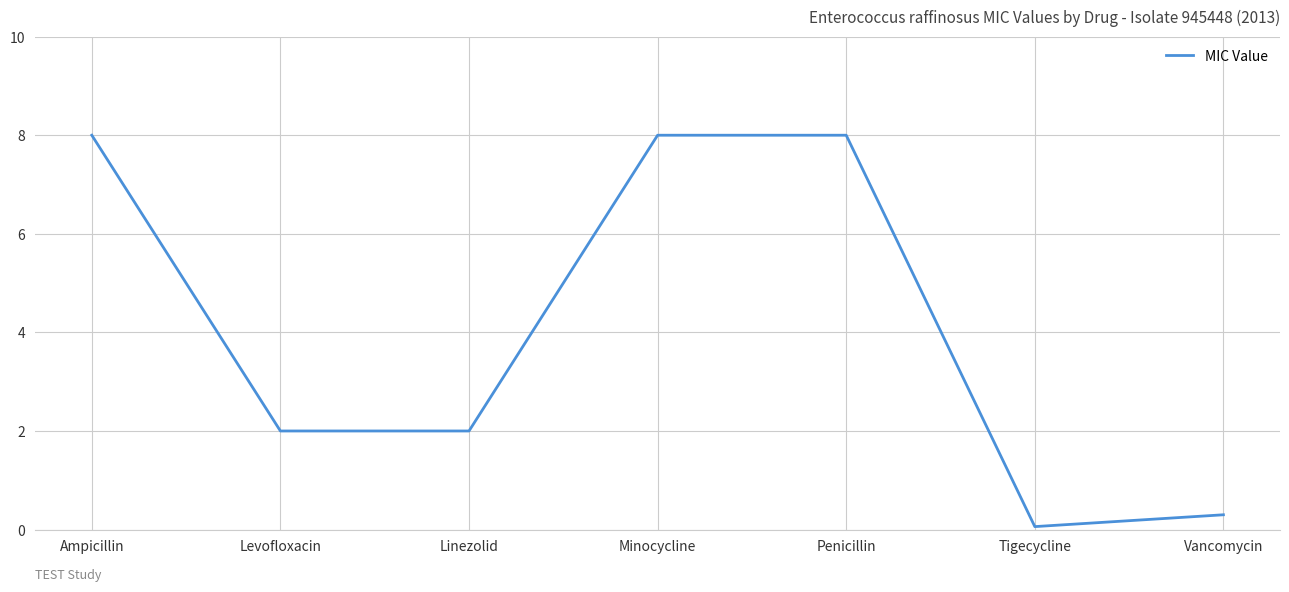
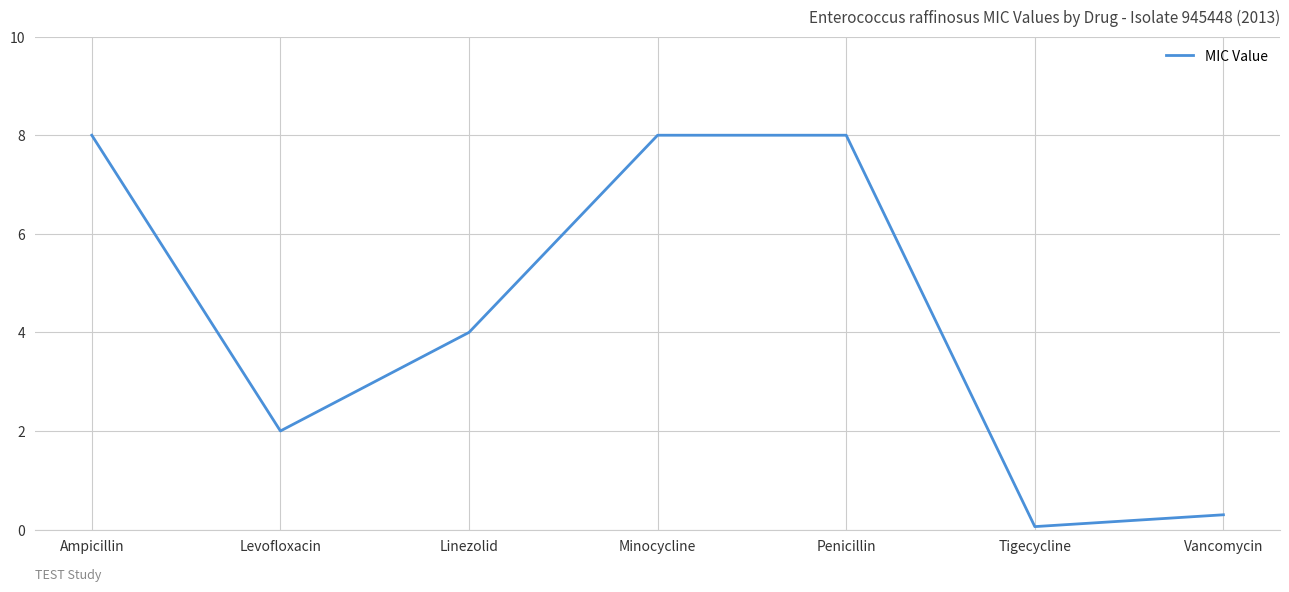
Linezolid: 2 -> 4
